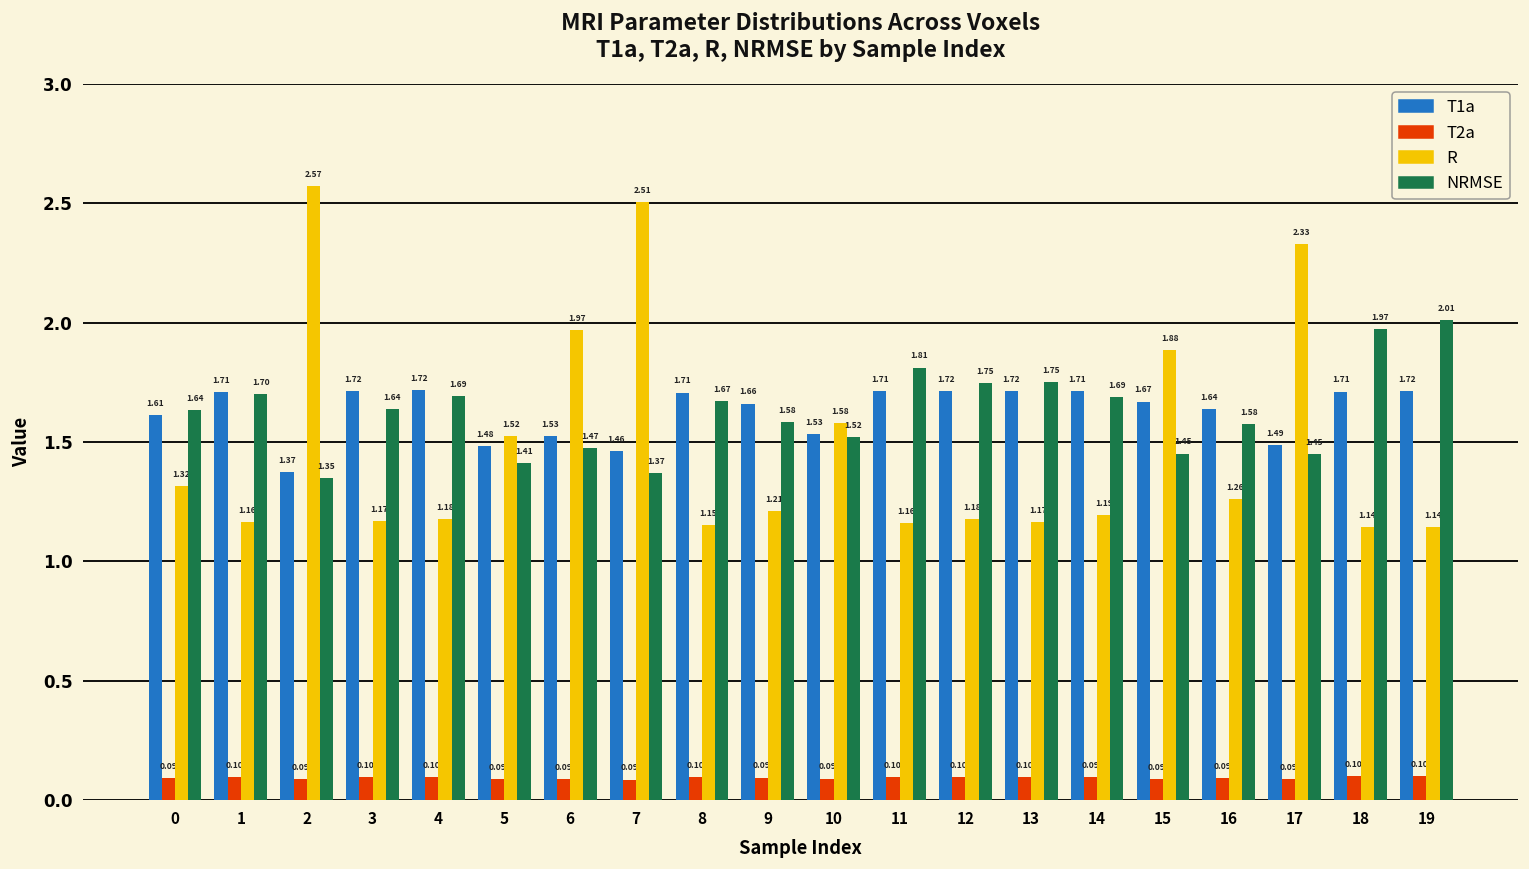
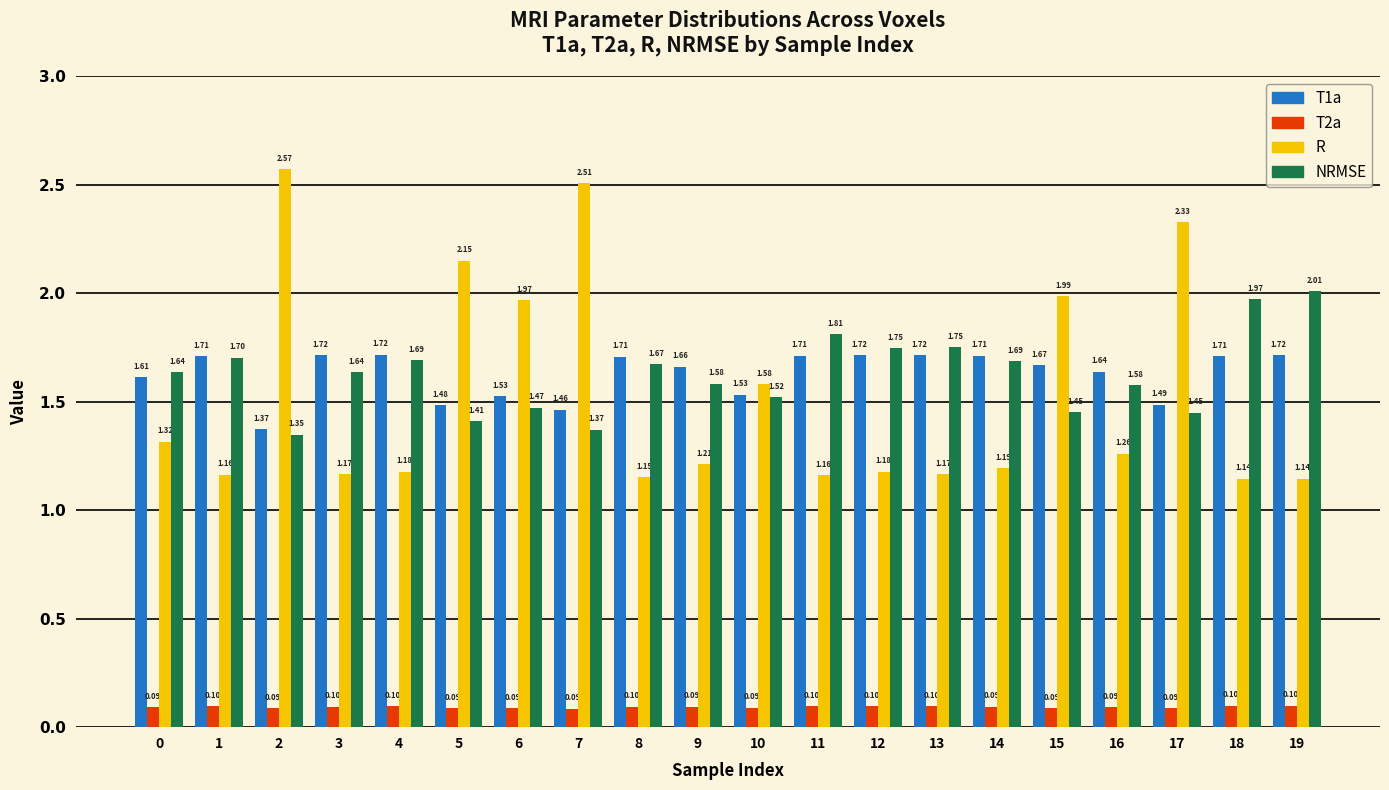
R, 5: 1.52 -> 2.15
R, 15: 1.88 -> 1.99
